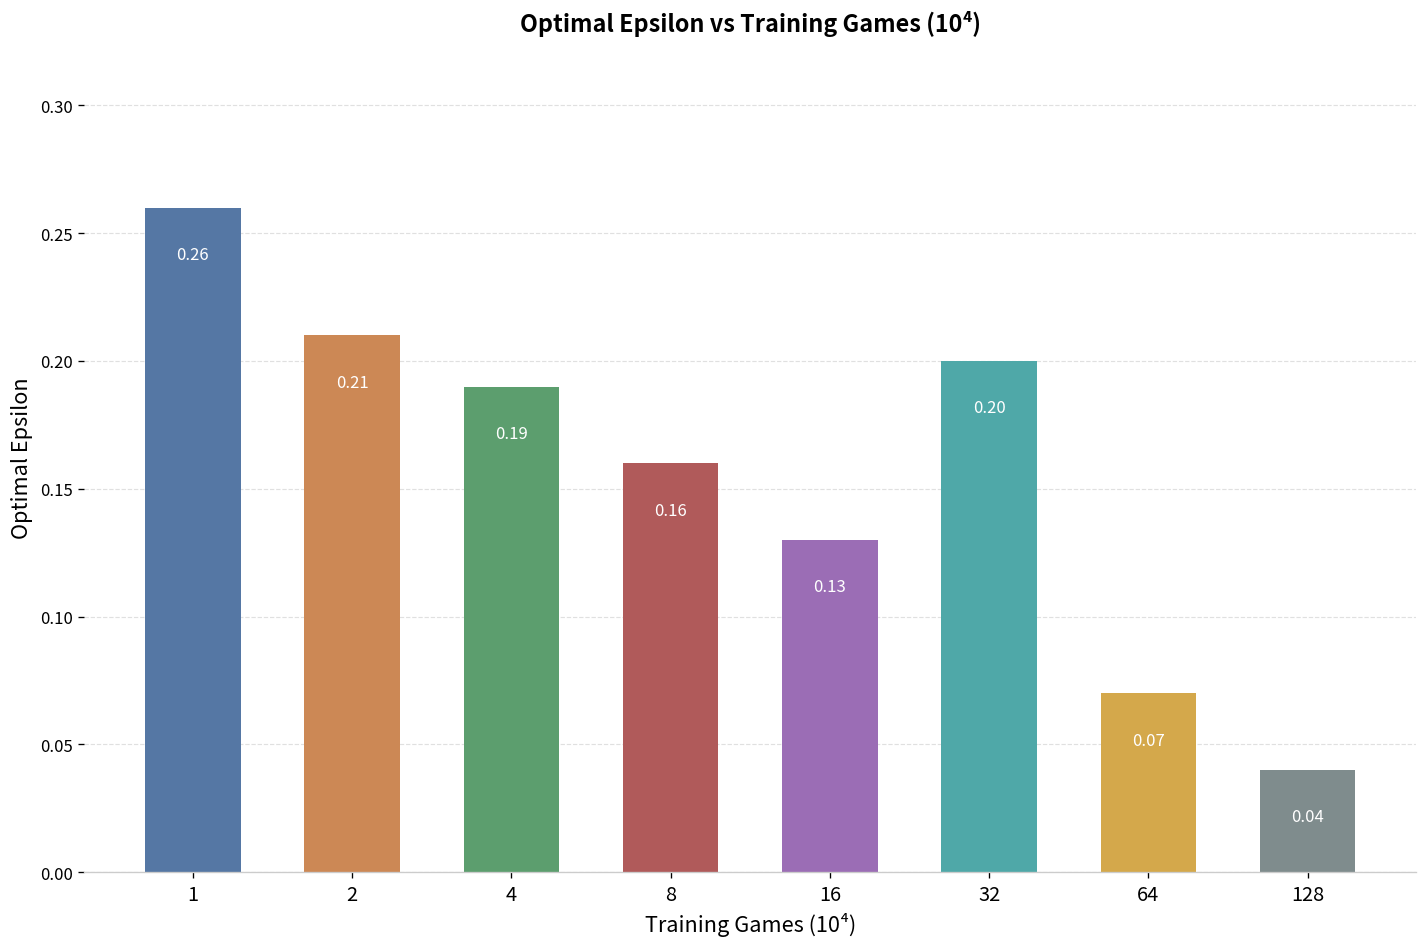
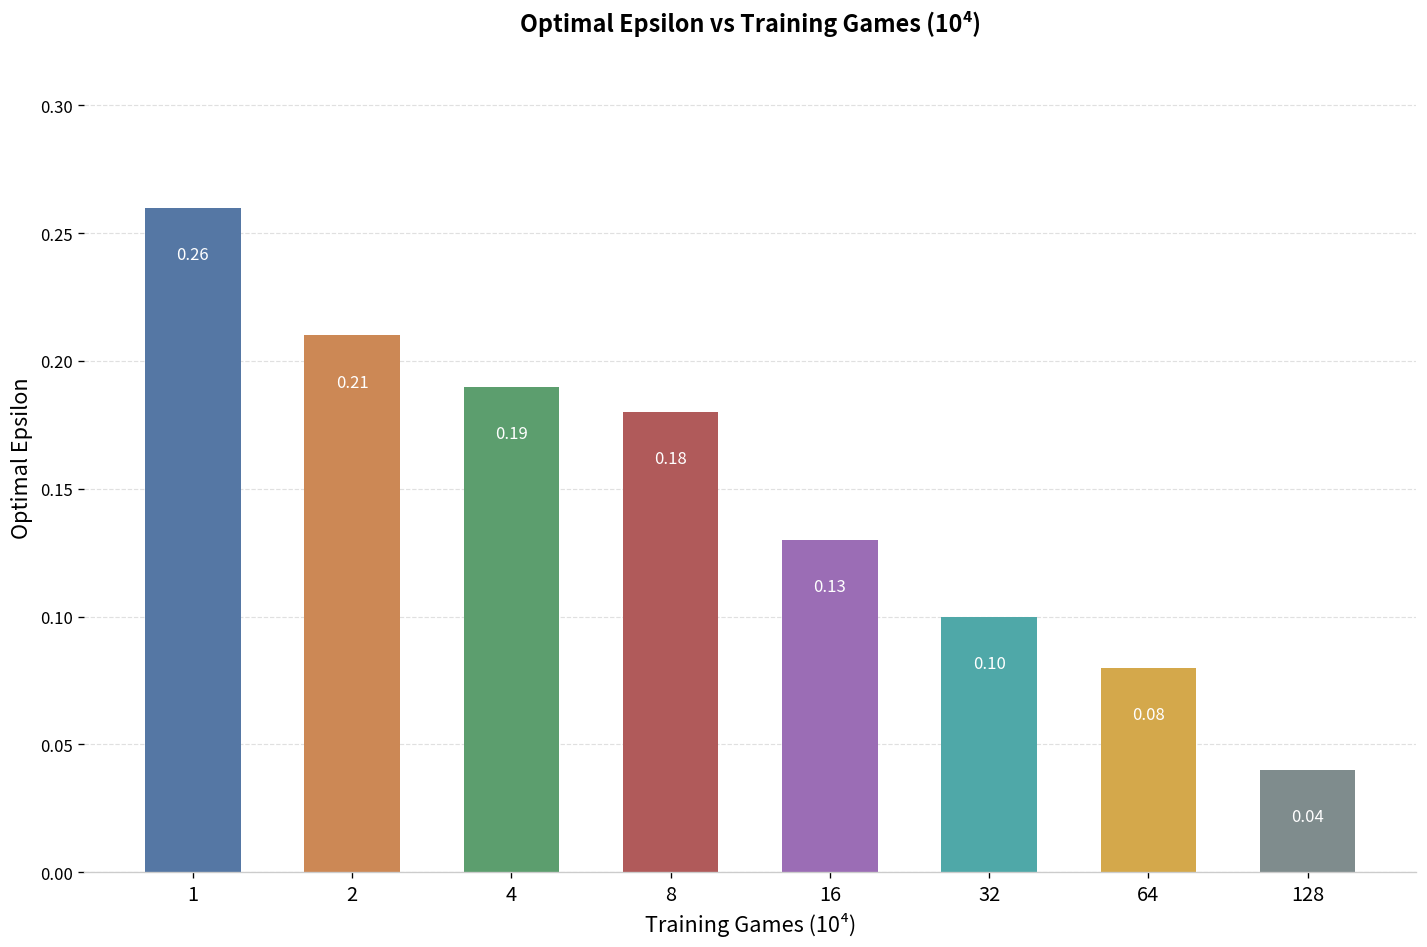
8: 0.16 -> 0.18
32: 0.20 -> 0.10
64: 0.07 -> 0.08
